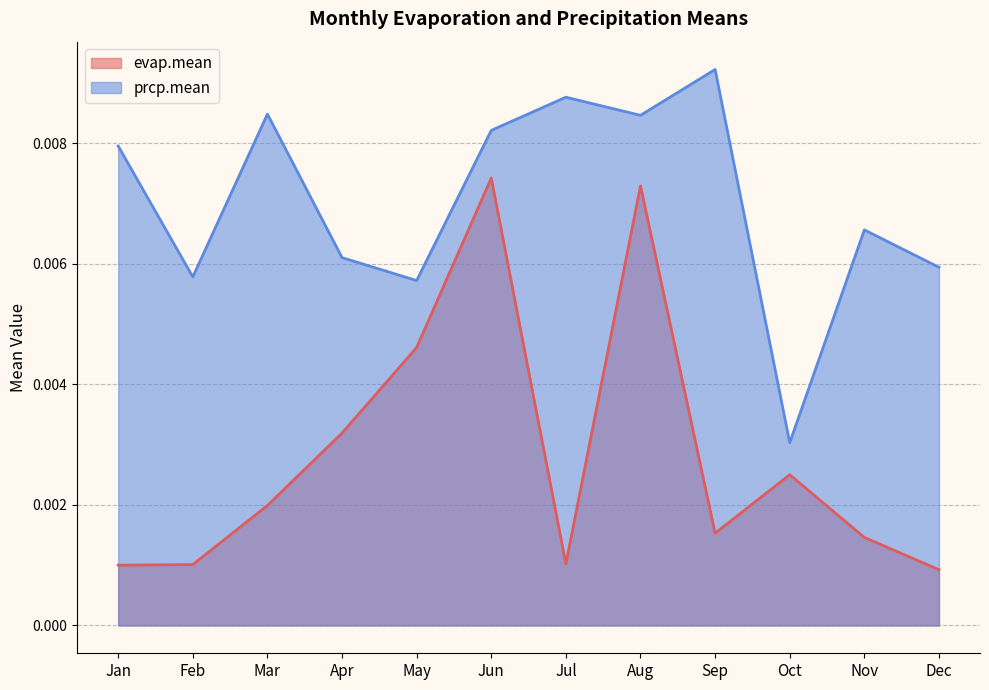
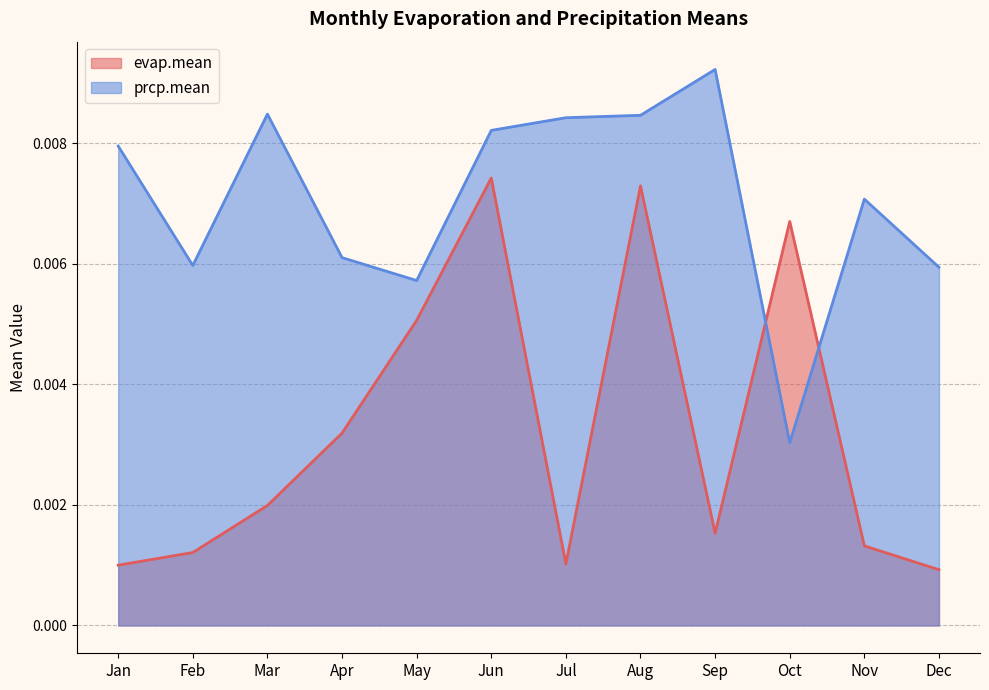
evap.mean, Feb: 0.0010 -> 0.0012
prcp.mean, Feb: 0.0058 -> 0.0060
evap.mean, May: 0.0046 -> 0.0051
prcp.mean, Jul: 0.0088 -> 0.0084
evap.mean, Oct: 0.0025 -> 0.0067
evap.mean, Nov: 0.0015 -> 0.0013
prcp.mean, Nov: 0.0066 -> 0.0071
